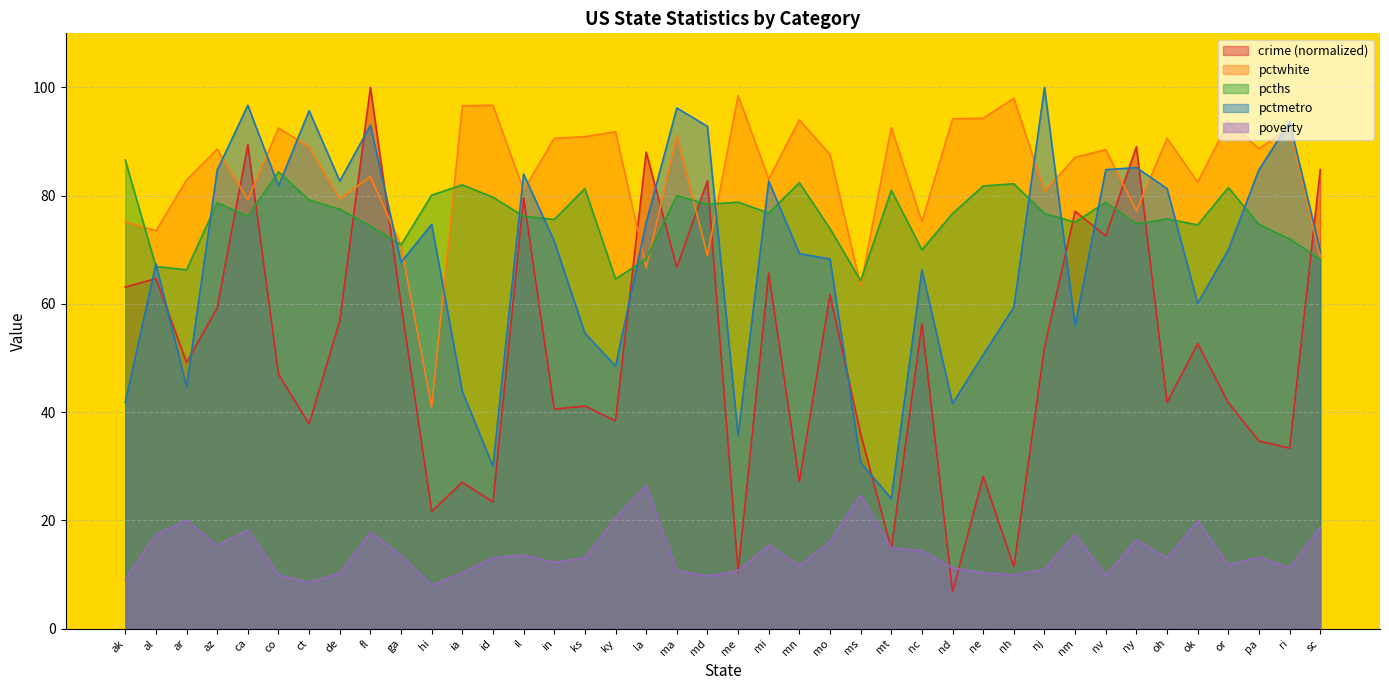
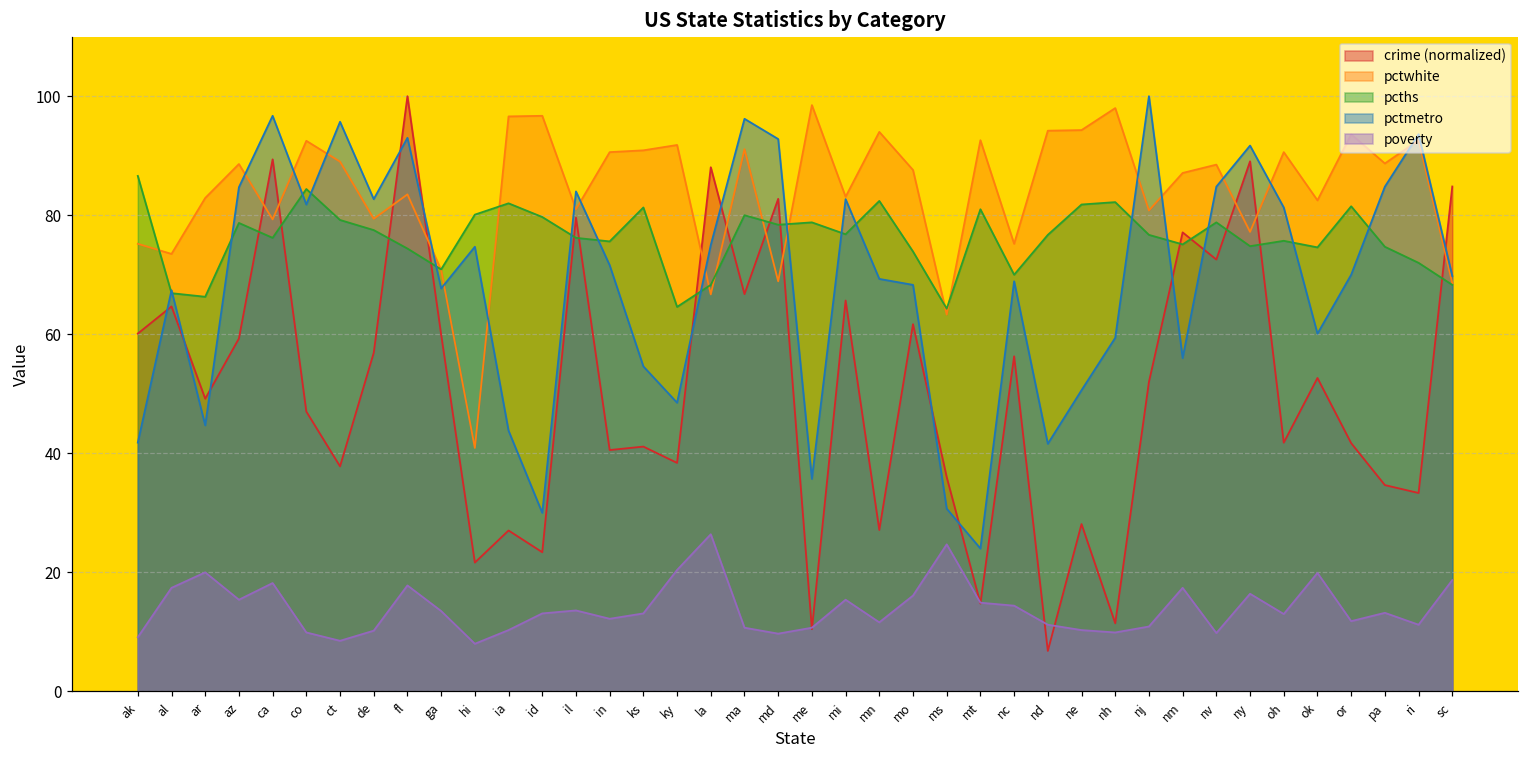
crime (normalized), ak: 63 -> 60
pctmetro, nc: 66 -> 69
pctmetro, ny: 85 -> 92
